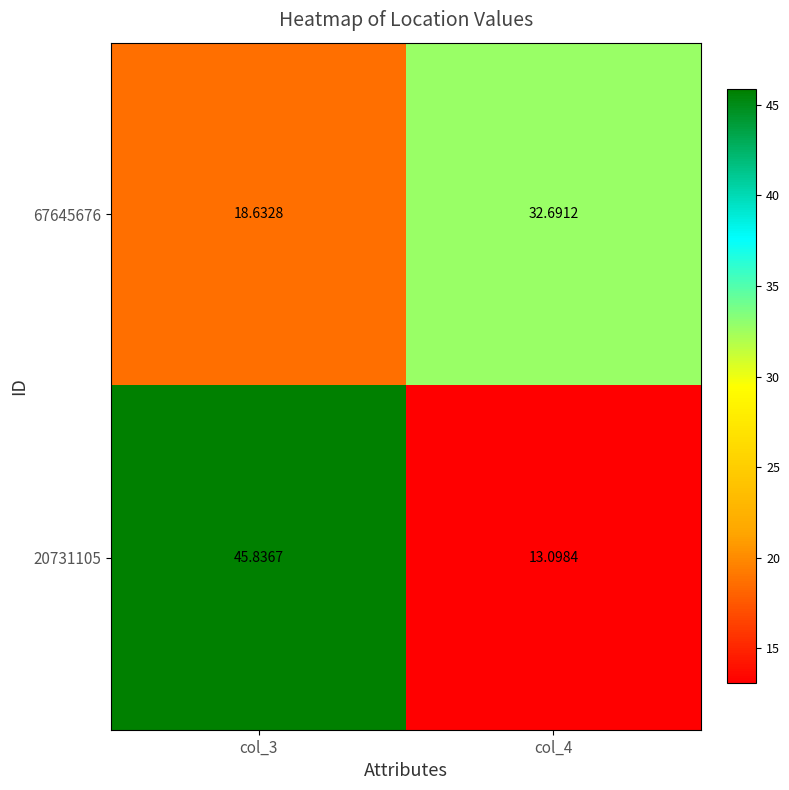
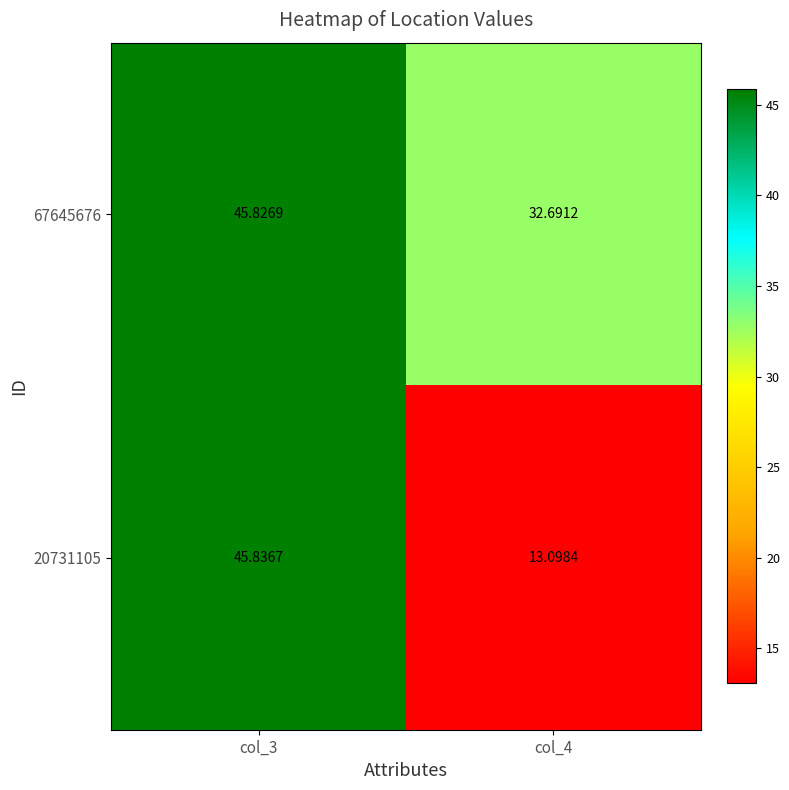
67645676, col_3: 18.6328 -> 45.8269
